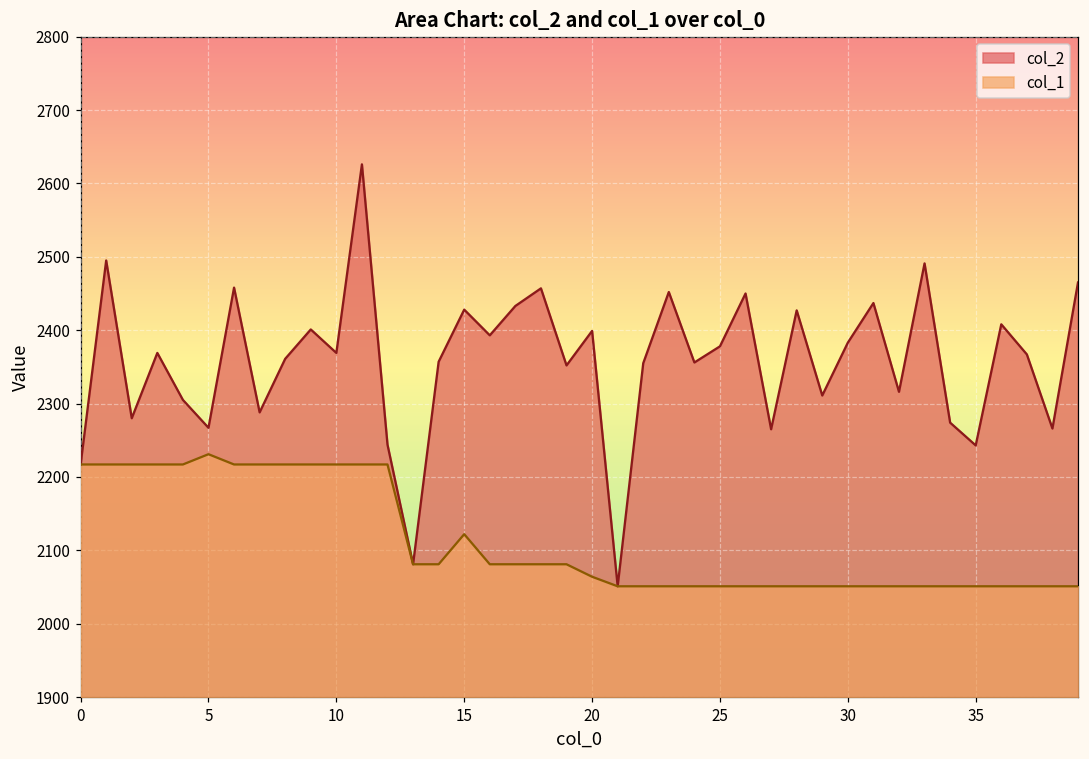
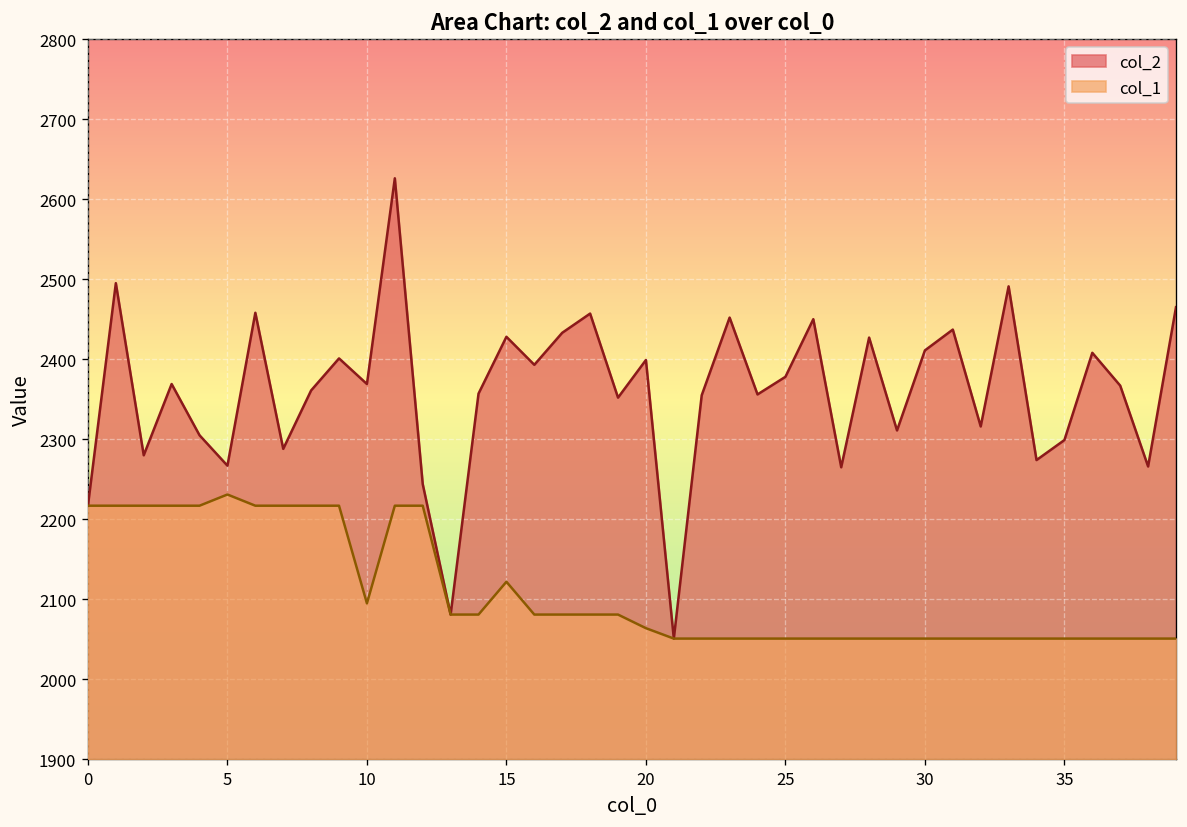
col_1, 10: 2220 -> 2100
col_2, 30: 2380 -> 2410
col_2, 35: 2240 -> 2300
